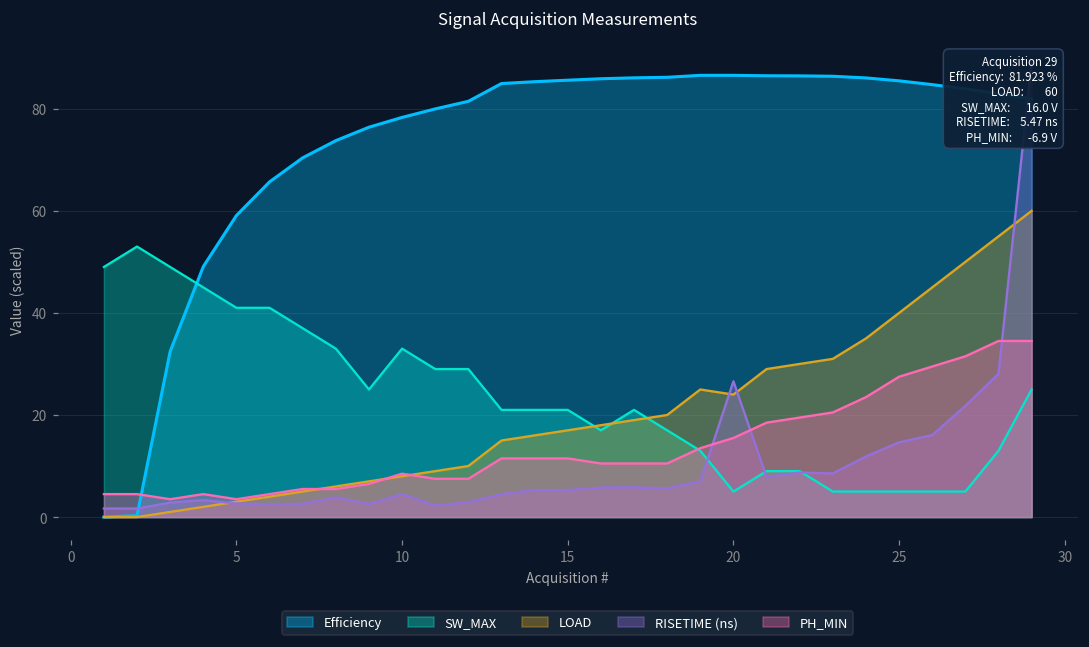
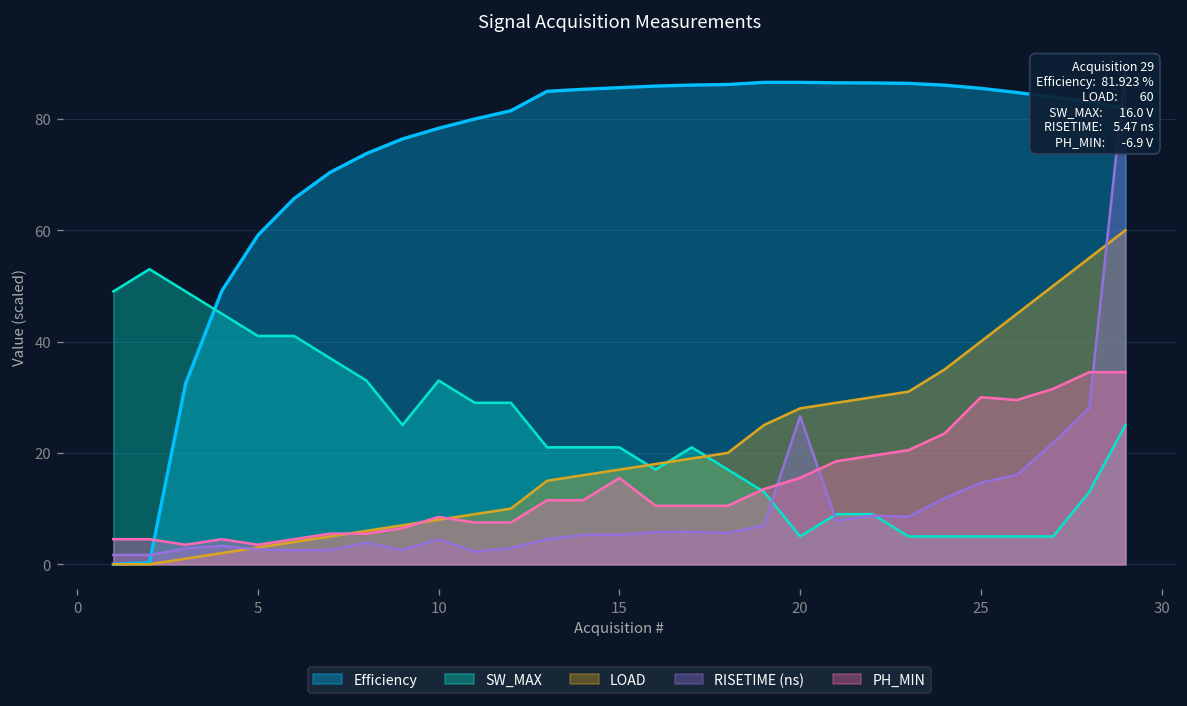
PH_MIN, 15: 12 -> 16
LOAD, 20: 24 -> 28
PH_MIN, 25: 28 -> 30
